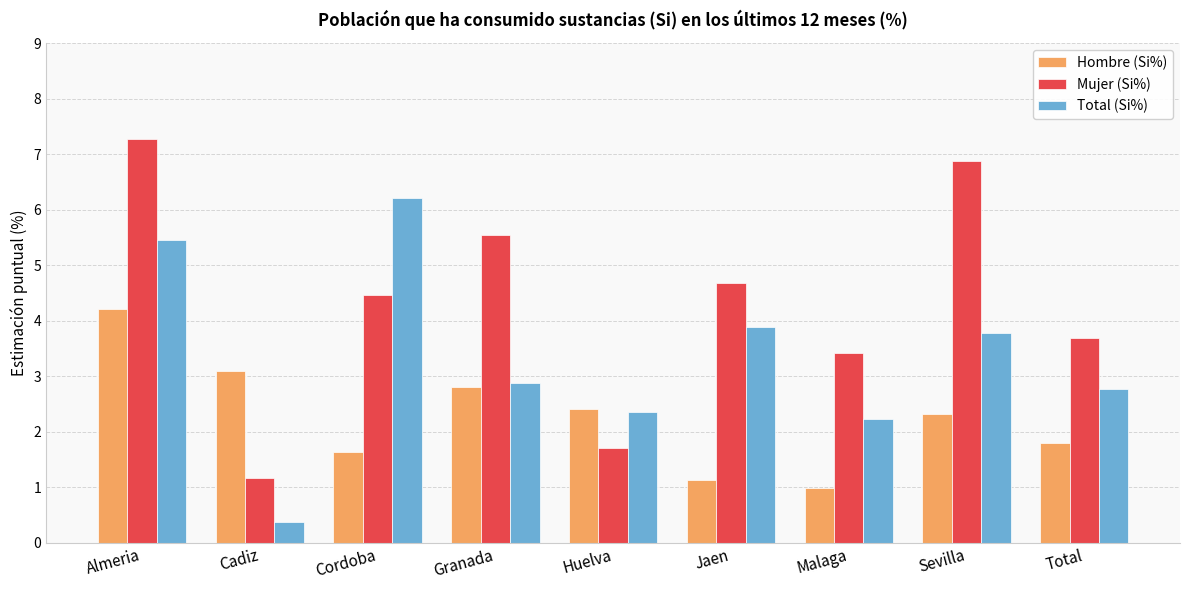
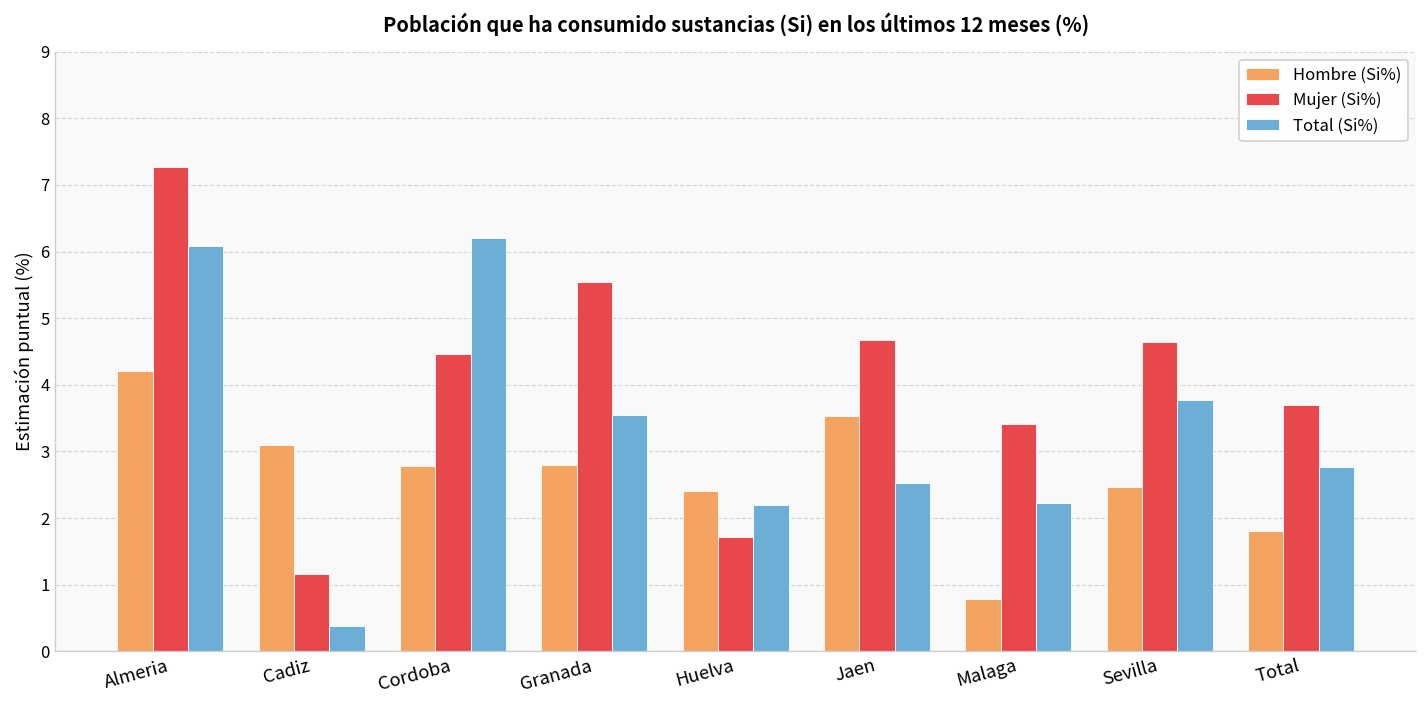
Total (Si%), Almeria: 5.5 -> 6.1
Hombre (Si%), Cordoba: 1.6 -> 2.8
Total (Si%), Granada: 2.9 -> 3.6
Total (Si%), Huelva: 2.4 -> 2.2
Hombre (Si%), Jaen: 1.1 -> 3.5
Total (Si%), Jaen: 3.9 -> 2.5
Hombre (Si%), Malaga: 1.0 -> 0.8
Hombre (Si%), Sevilla: 2.3 -> 2.5
Mujer (Si%), Sevilla: 6.9 -> 4.6
